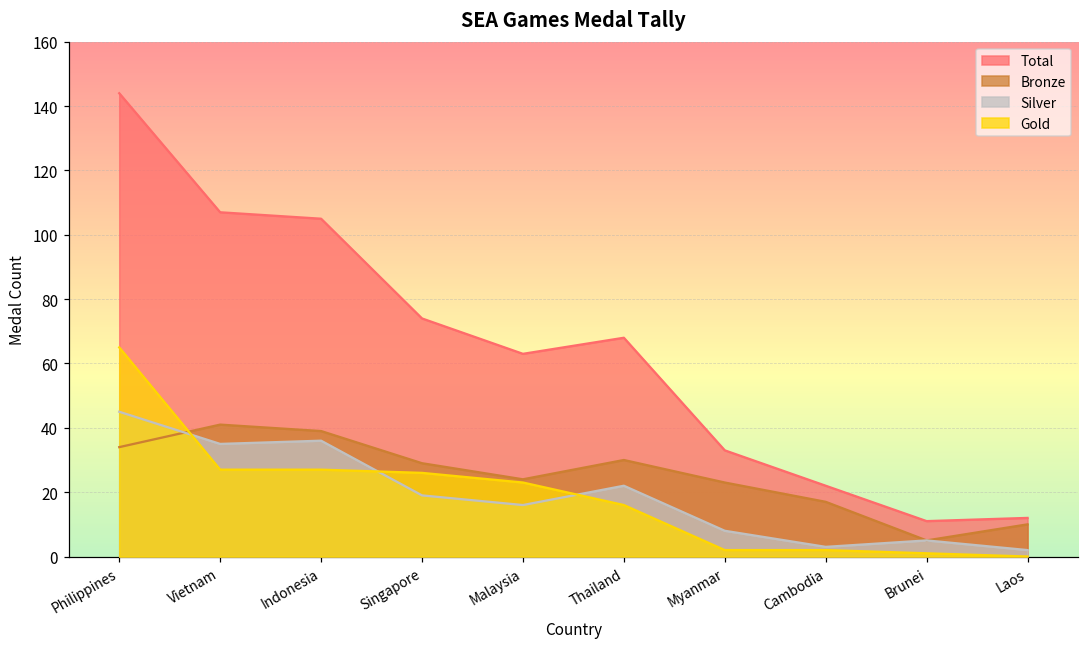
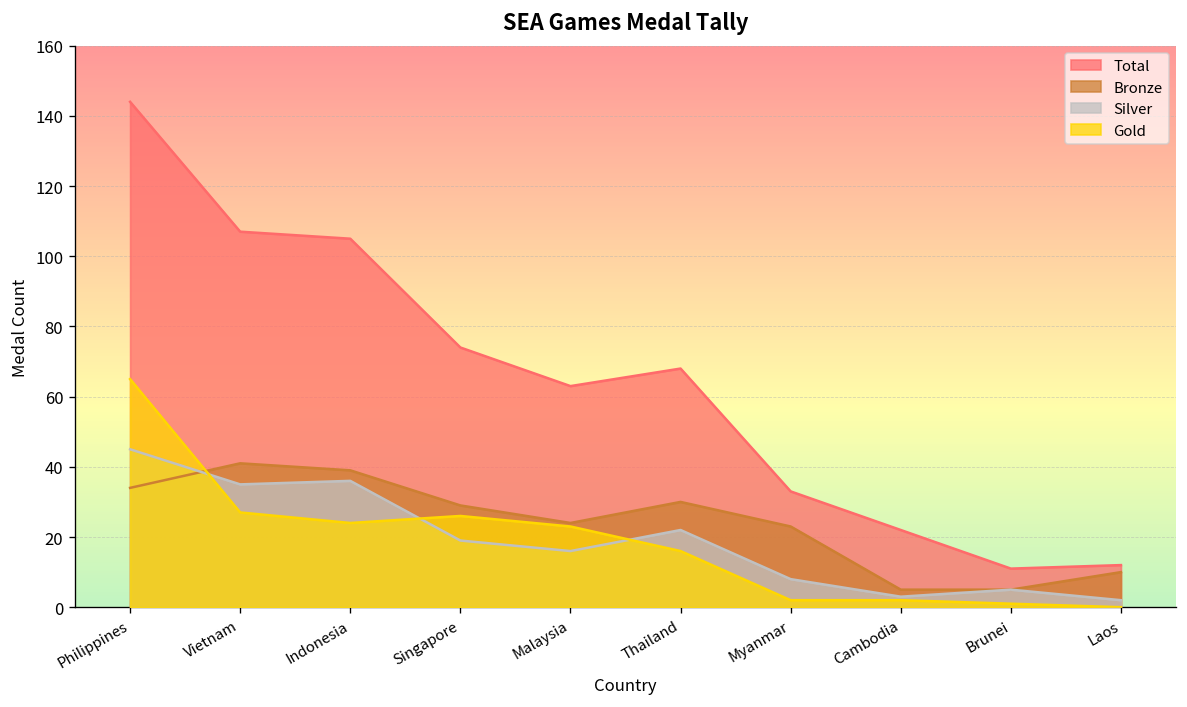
Gold, Indonesia: 27 -> 24
Bronze, Cambodia: 17 -> 5
